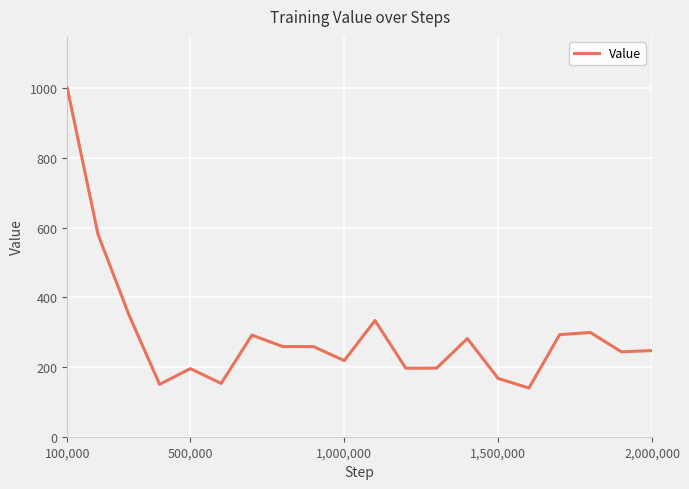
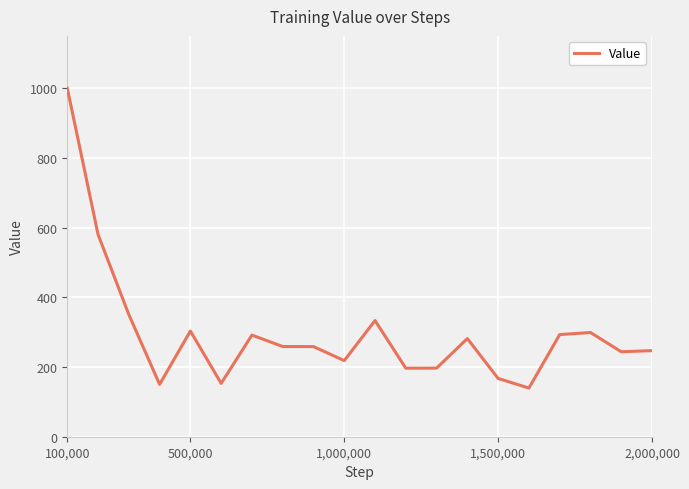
500,000: 200 -> 300
